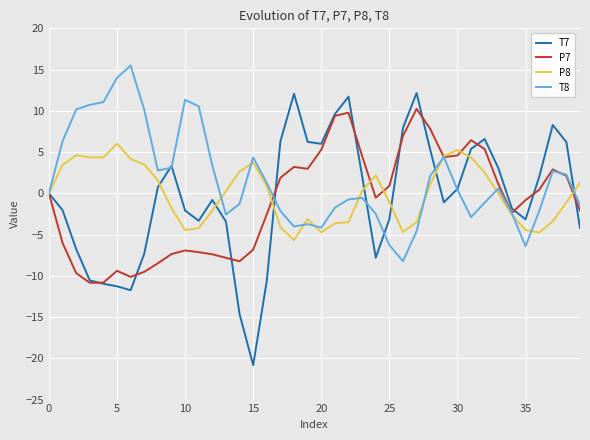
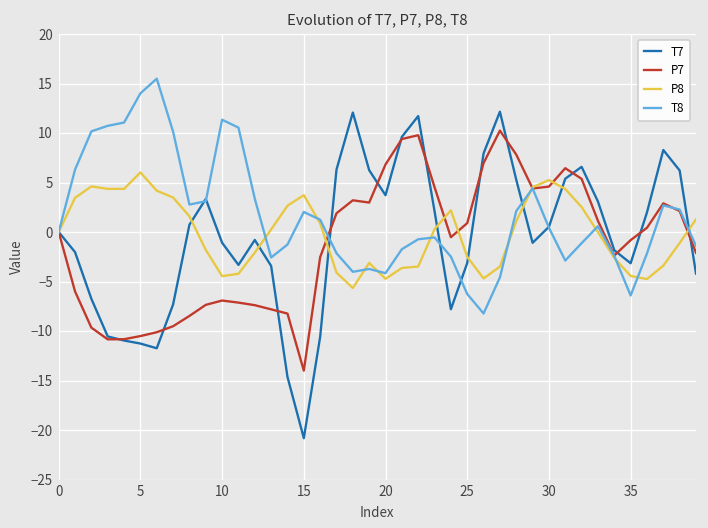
P7, 5: -9 -> -11
T7, 10: -2 -> -1
P7, 15: -7 -> -14
T8, 15: 4 -> 2
T7, 20: 6 -> 4
P7, 20: 5 -> 7
P8, 25: -1 -> -3
